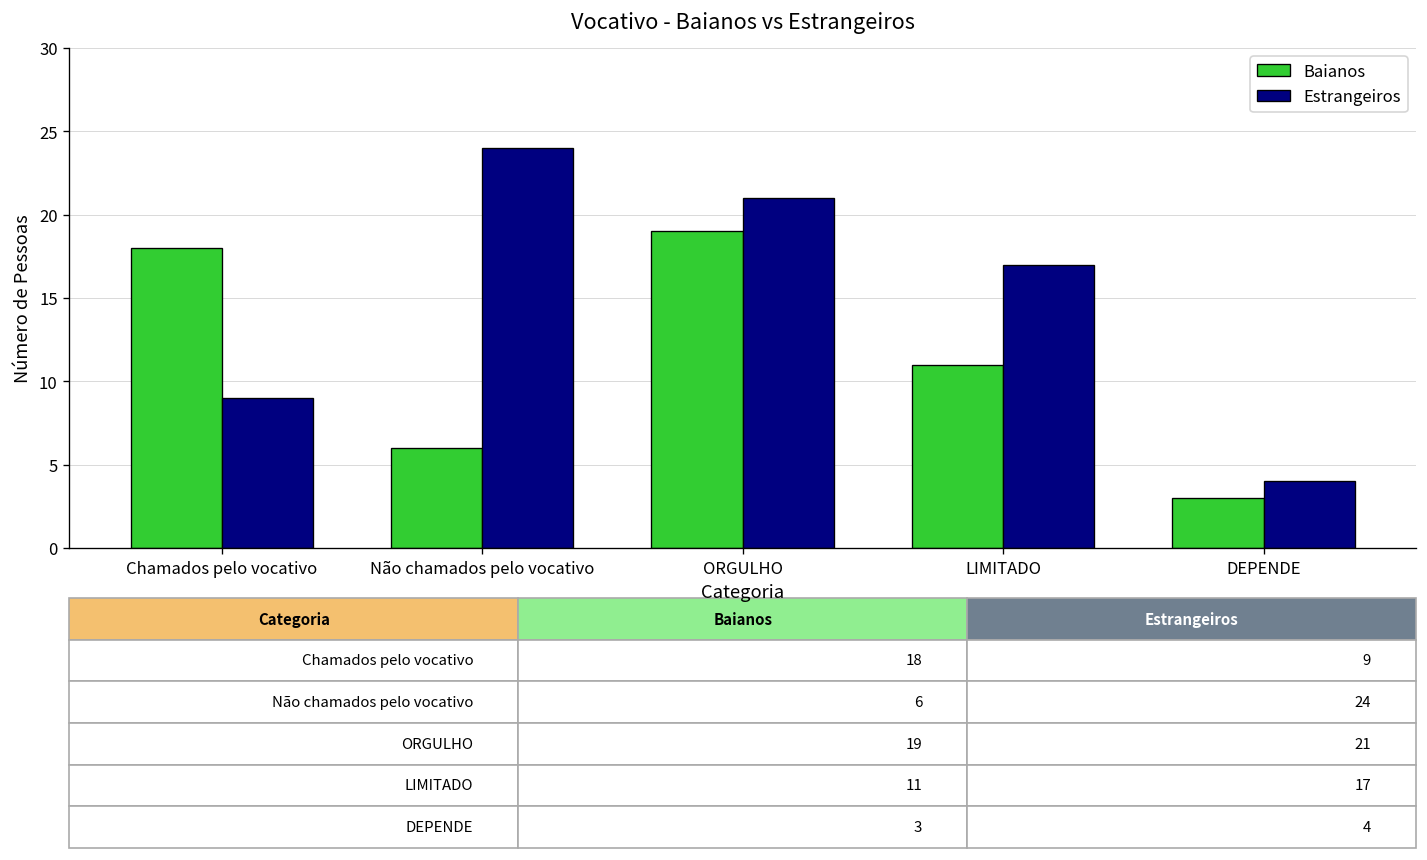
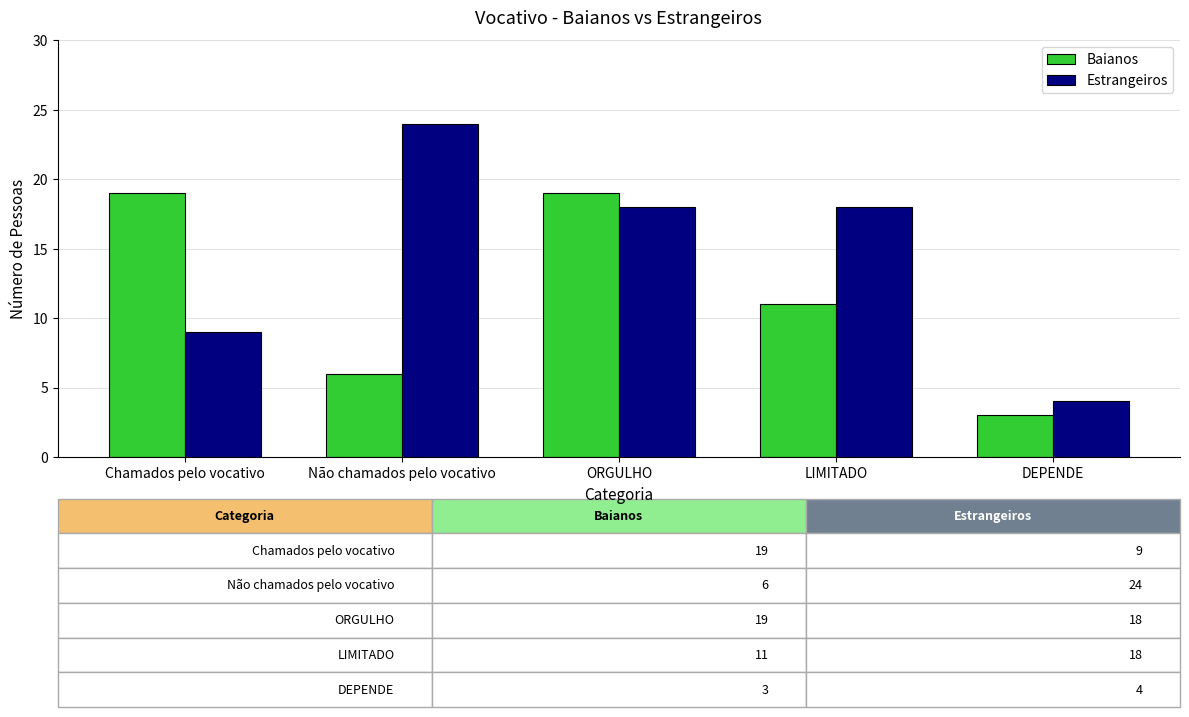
Baianos, Chamados pelo vocativo: 18 -> 19
Estrangeiros, ORGULHO: 21 -> 18
Estrangeiros, LIMITADO: 17 -> 18
